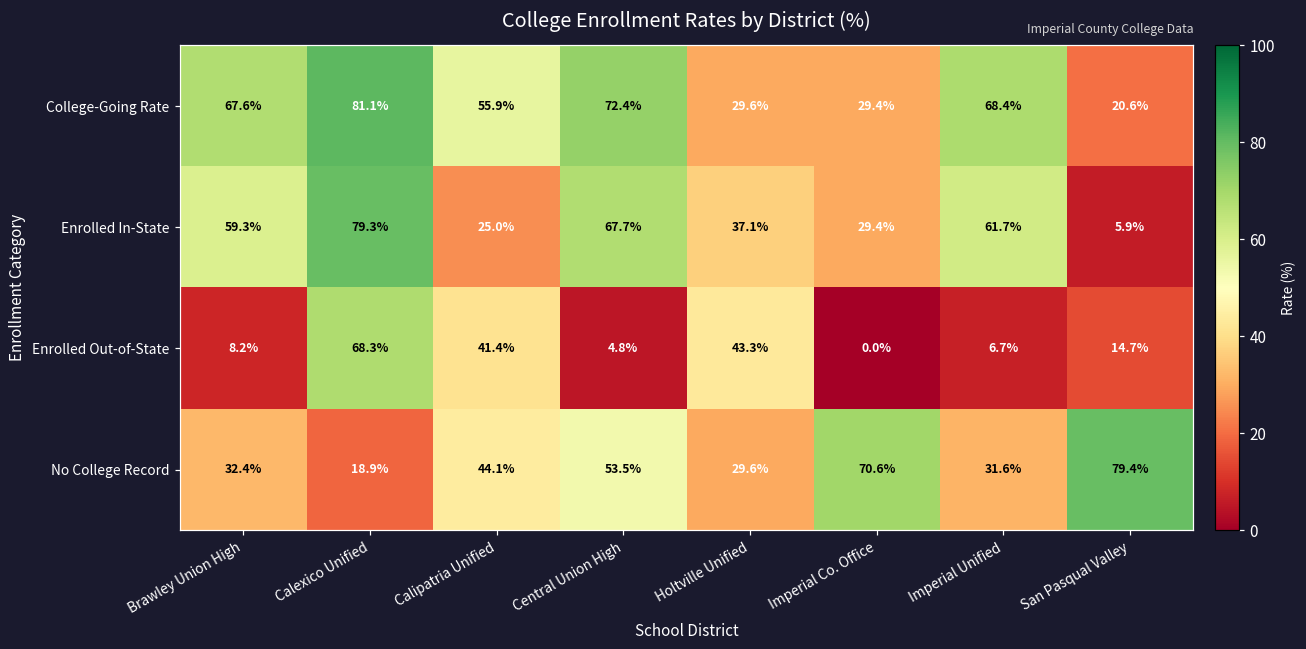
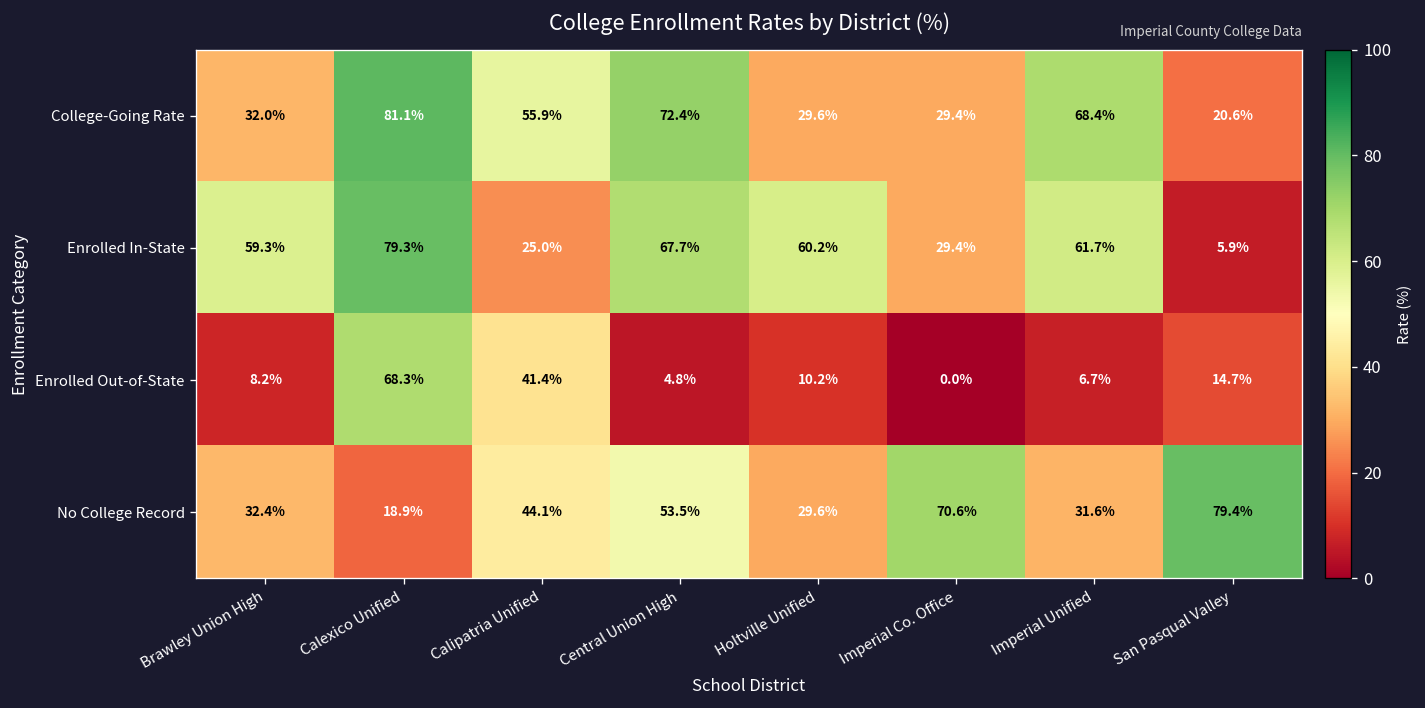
College-Going Rate, Brawley Union High: 67.6% -> 32.0%
Enrolled In-State, Holtville Unified: 37.1% -> 60.2%
Enrolled Out-of-State, Holtville Unified: 43.3% -> 10.2%
